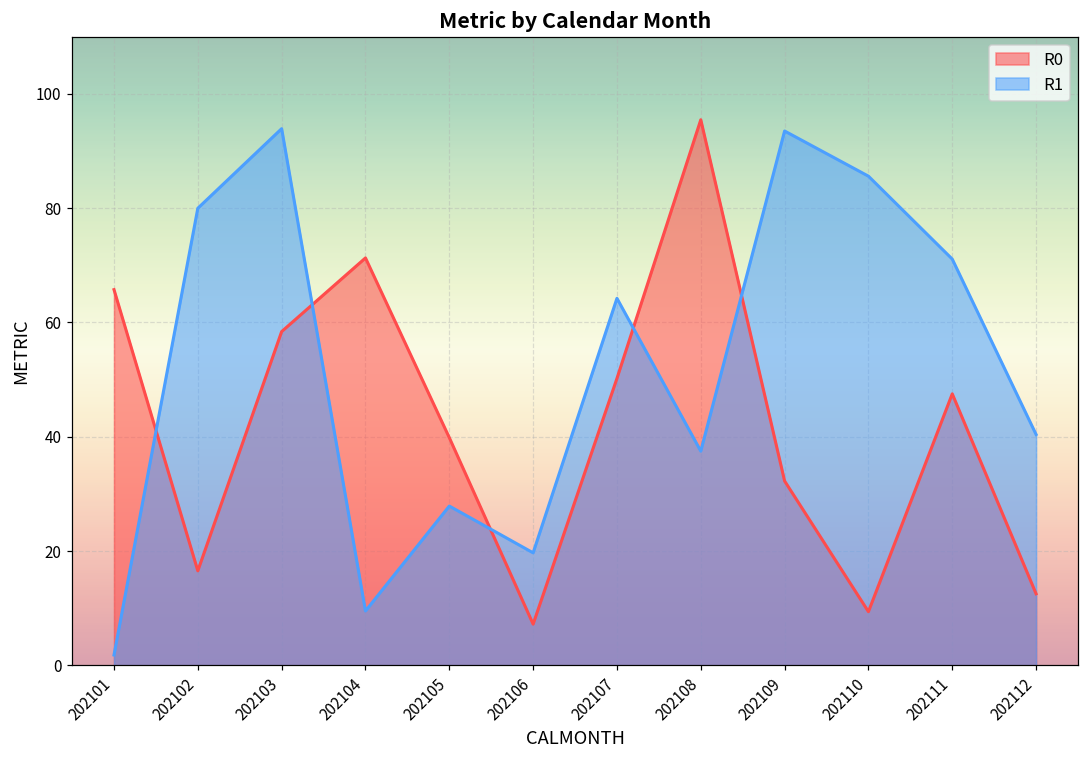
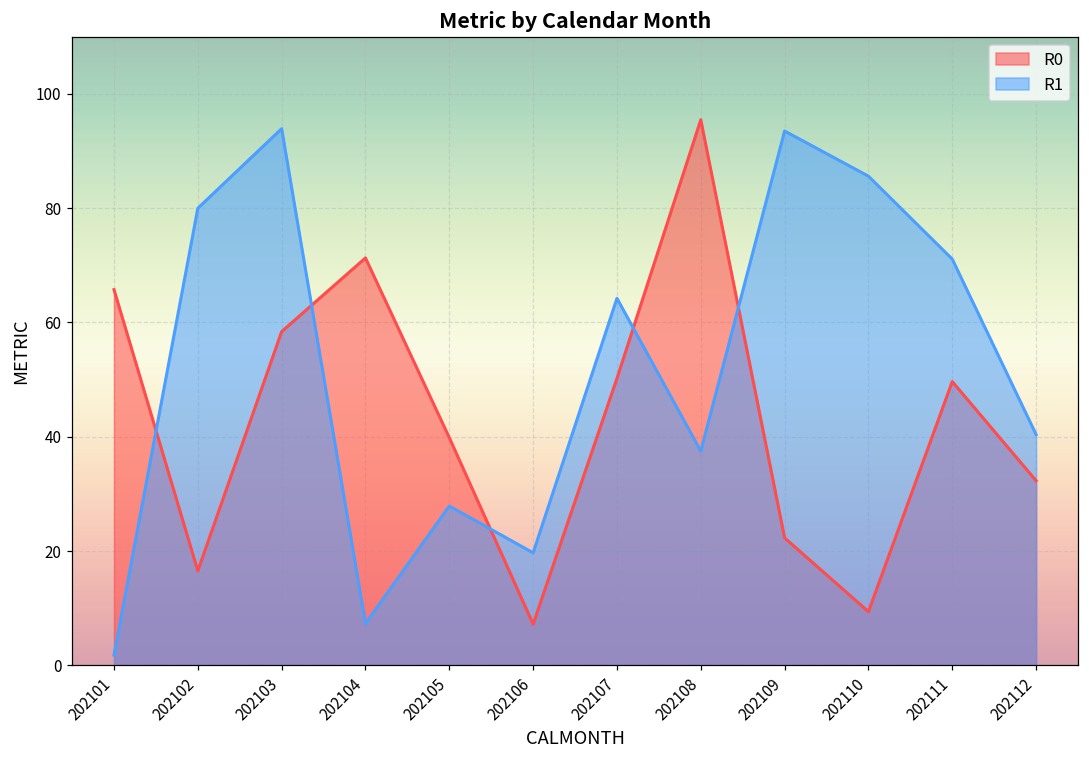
R1, 202104: 10 -> 7
R0, 202109: 32 -> 22
R0, 202111: 48 -> 50
R0, 202112: 13 -> 32
